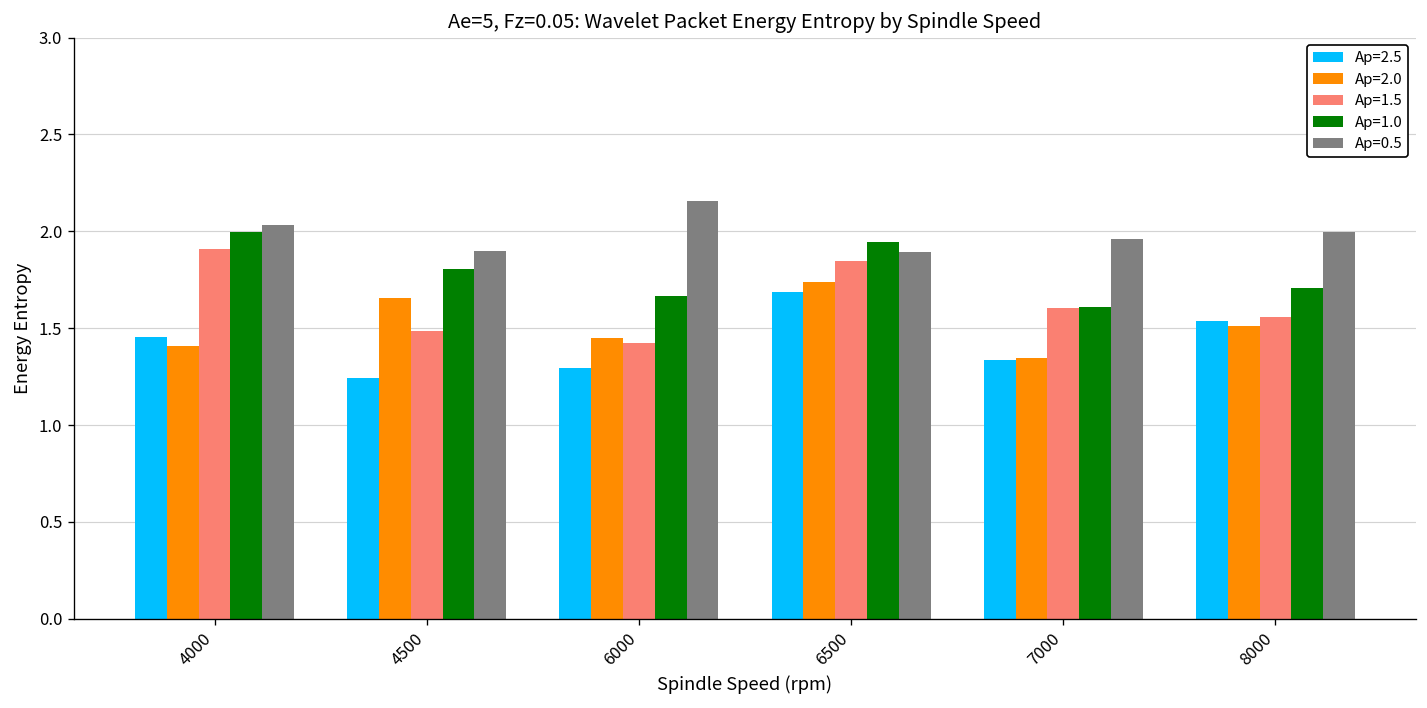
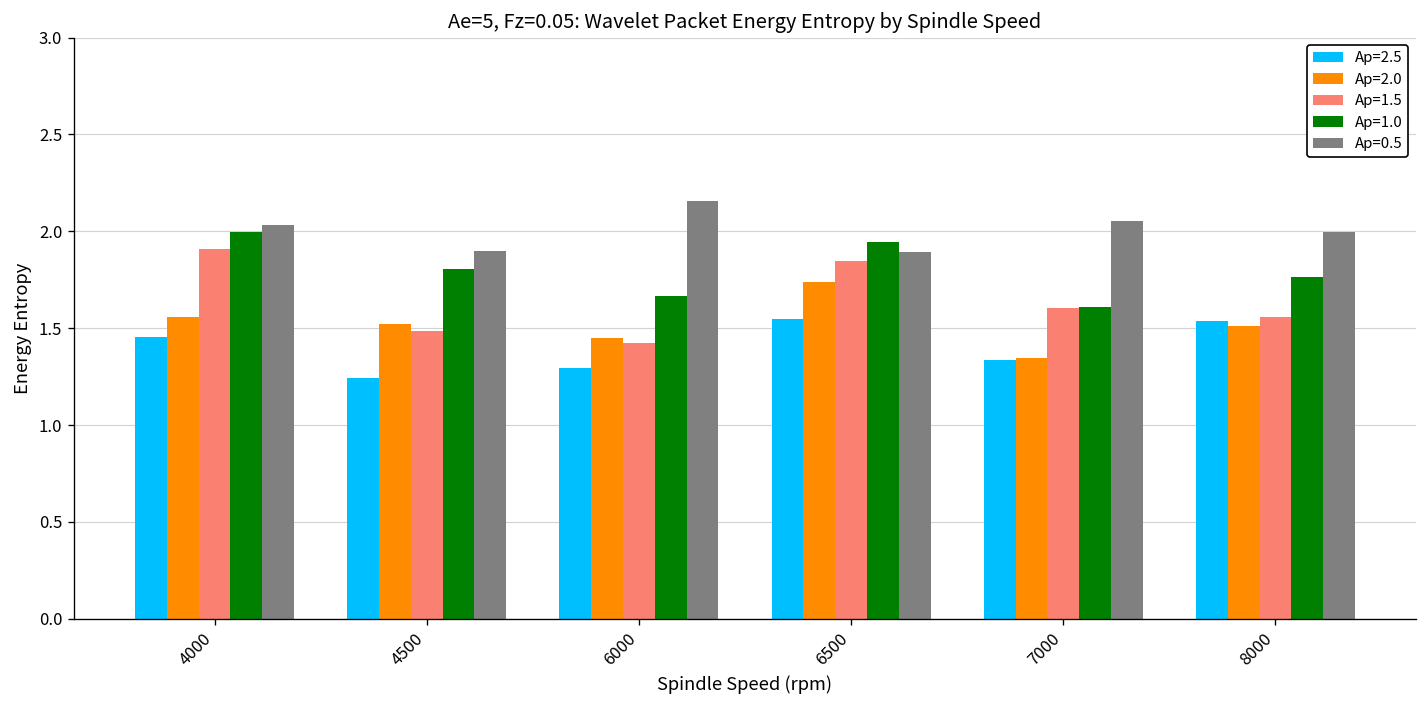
Ap=2.0, 4000: 1.41 -> 1.56
Ap=2.0, 4500: 1.66 -> 1.52
Ap=2.5, 6500: 1.69 -> 1.55
Ap=0.5, 7000: 1.96 -> 2.05
Ap=1.0, 8000: 1.71 -> 1.76
